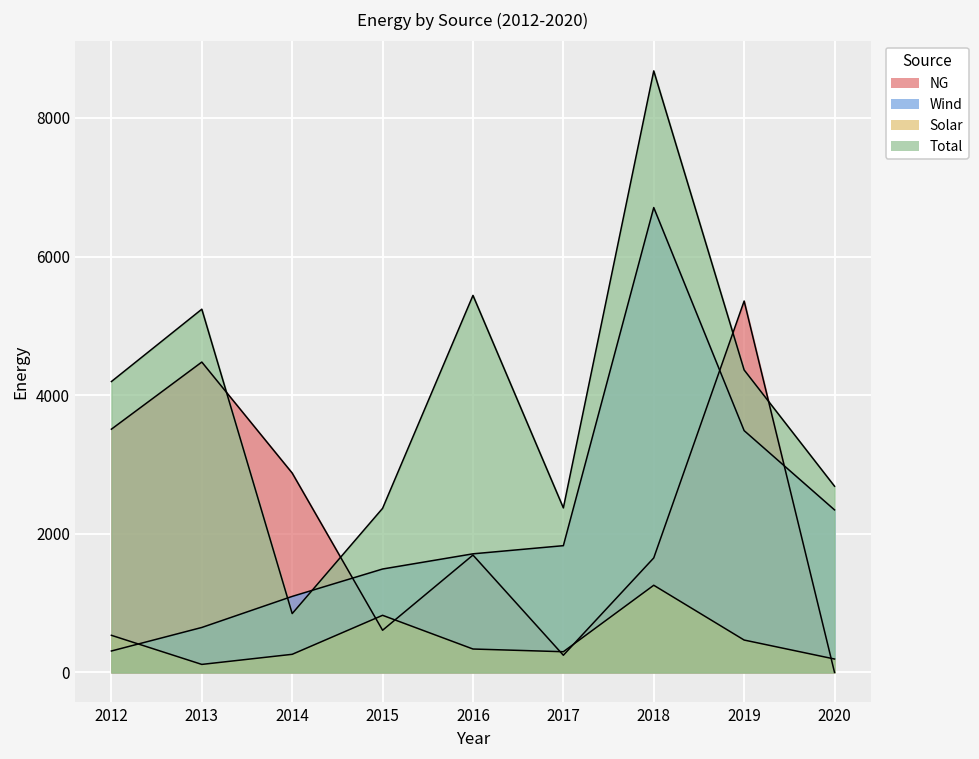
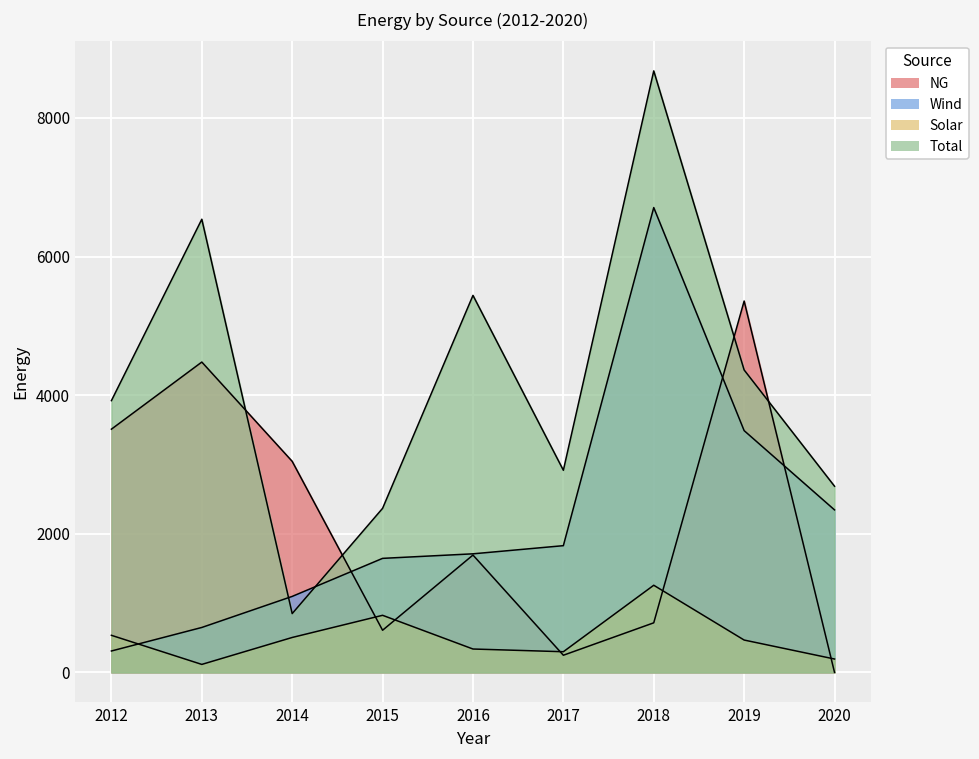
Total, 2012: 4200 -> 3900
Total, 2013: 5200 -> 6500
NG, 2014: 2900 -> 3000
Solar, 2014: 300 -> 500
Wind, 2015: 1500 -> 1600
Total, 2017: 2400 -> 2900
NG, 2018: 1700 -> 700
